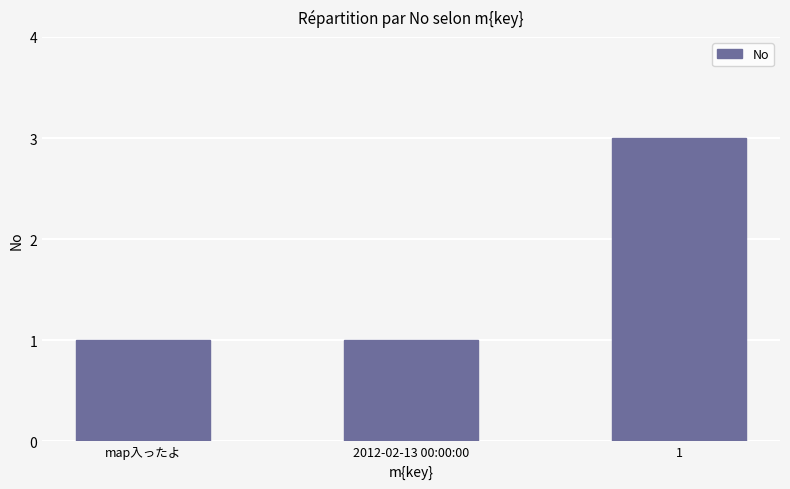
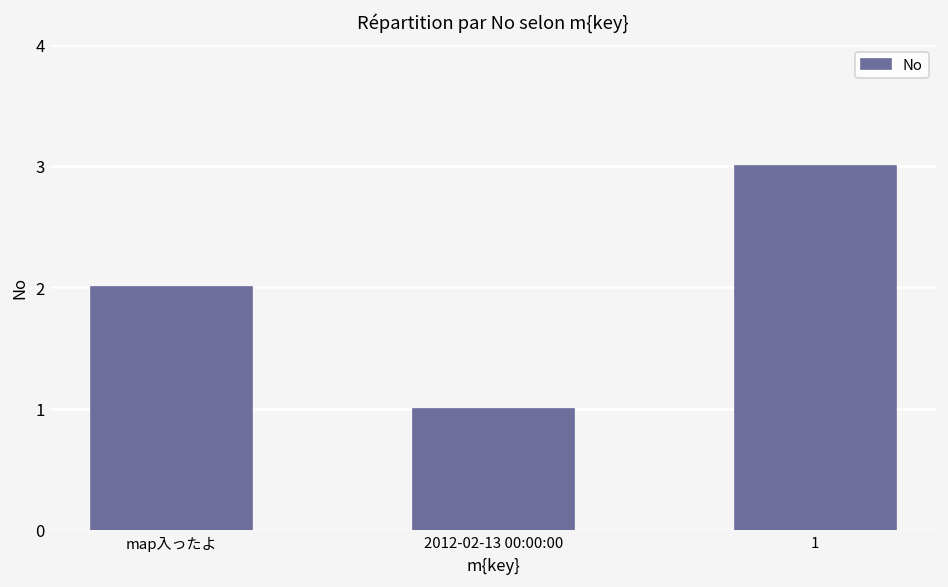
map入ったよ: 1 -> 2
